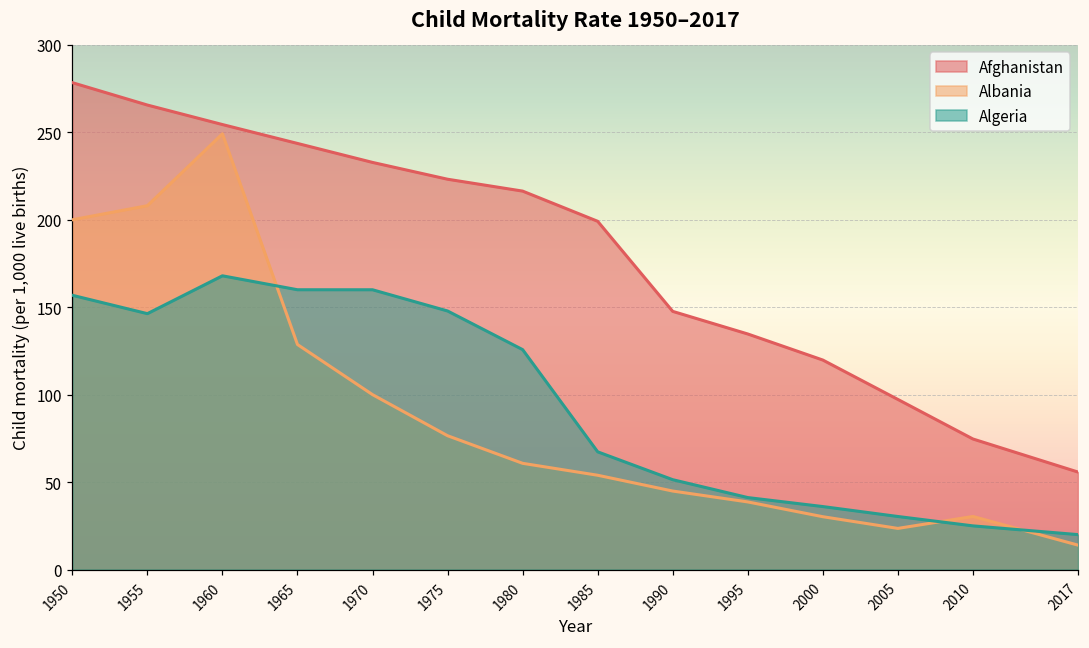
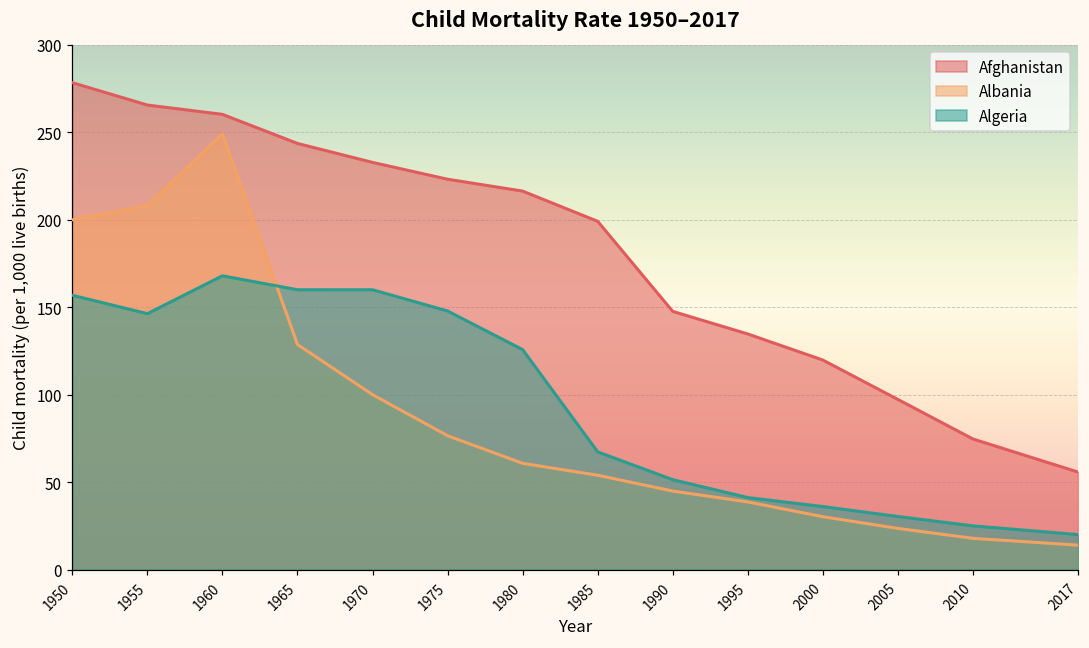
Afghanistan, 1960: 254 -> 260
Albania, 2010: 30 -> 18
